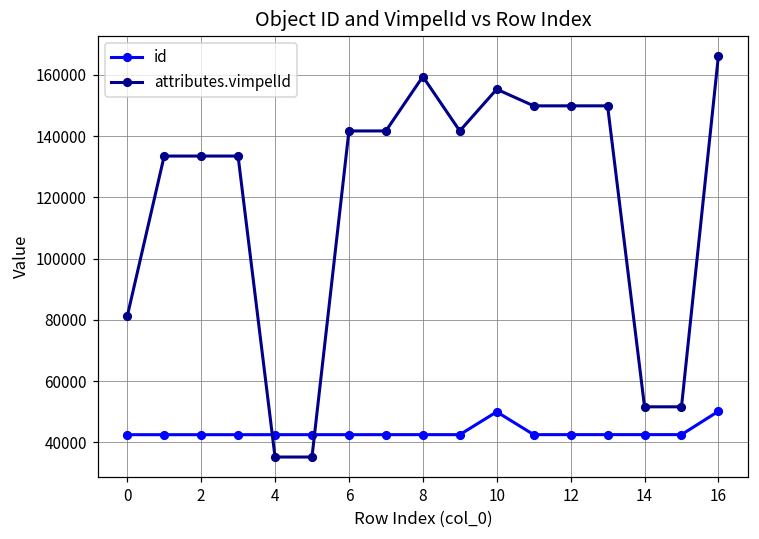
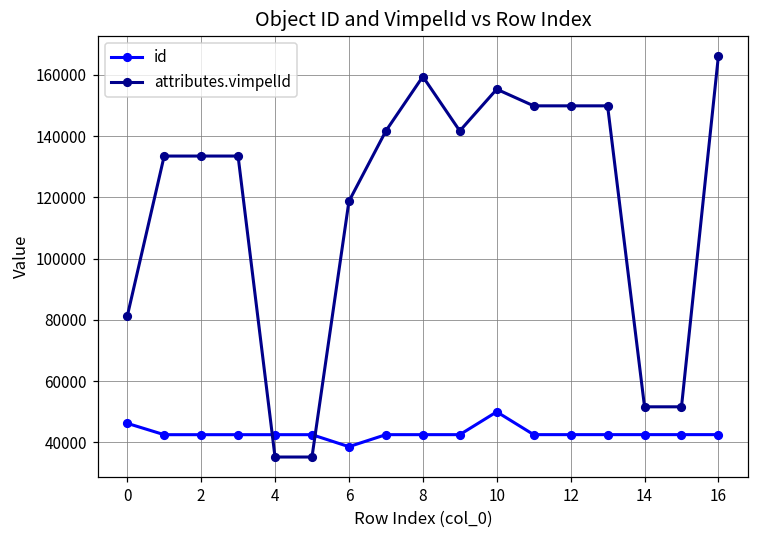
id, 0: 42000 -> 46000
id, 6: 43000 -> 39000
attributes.vimpelId, 6: 142000 -> 119000
id, 16: 50000 -> 43000
